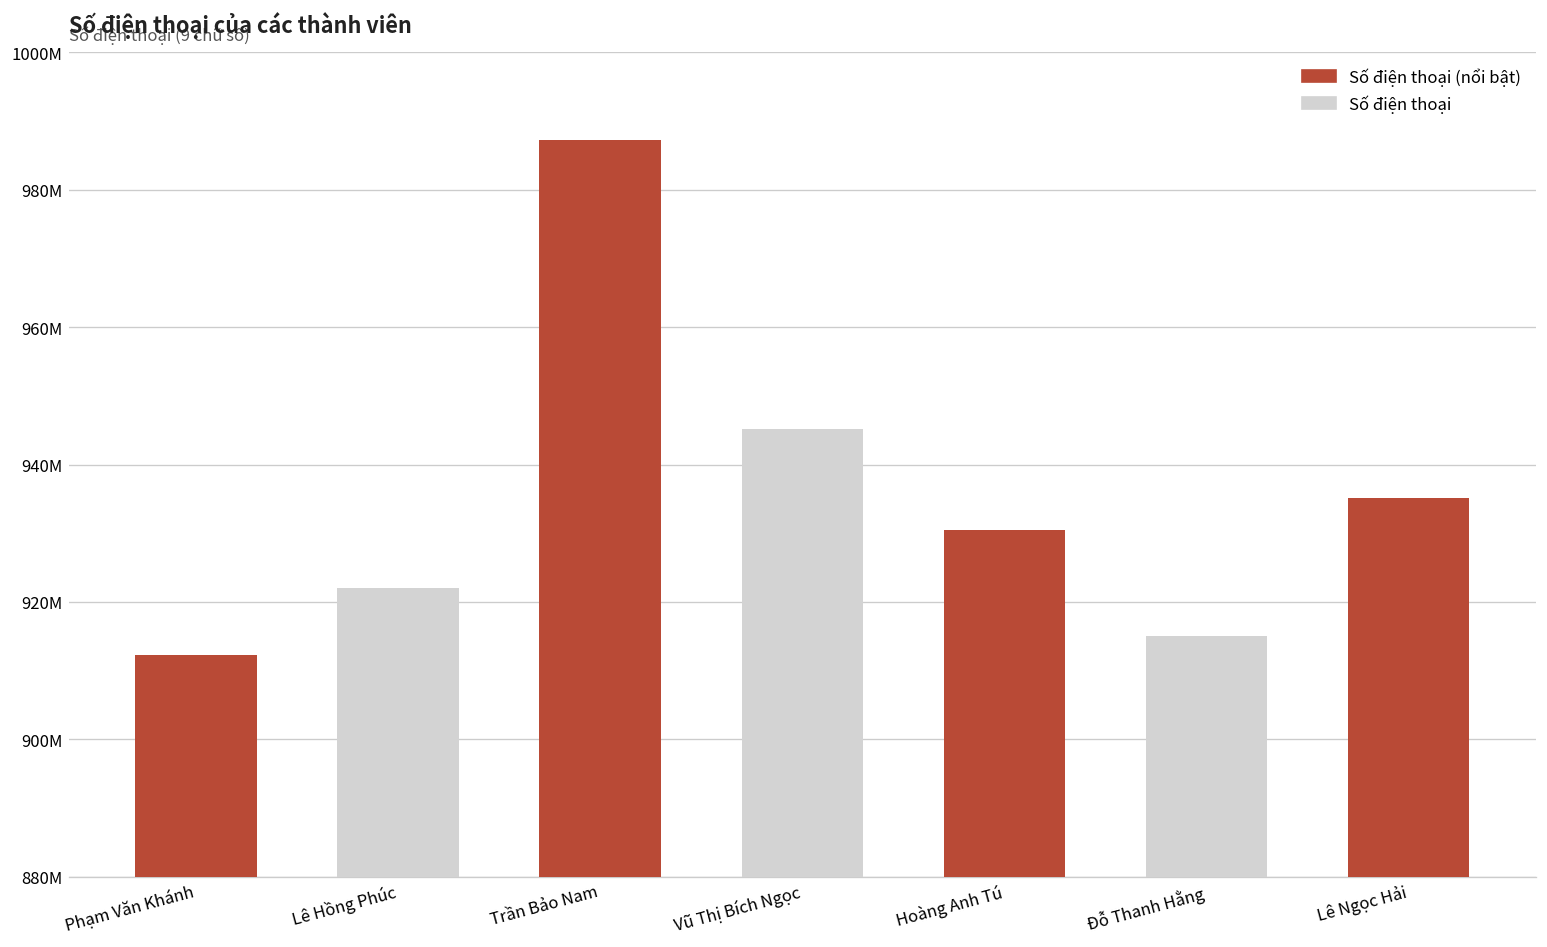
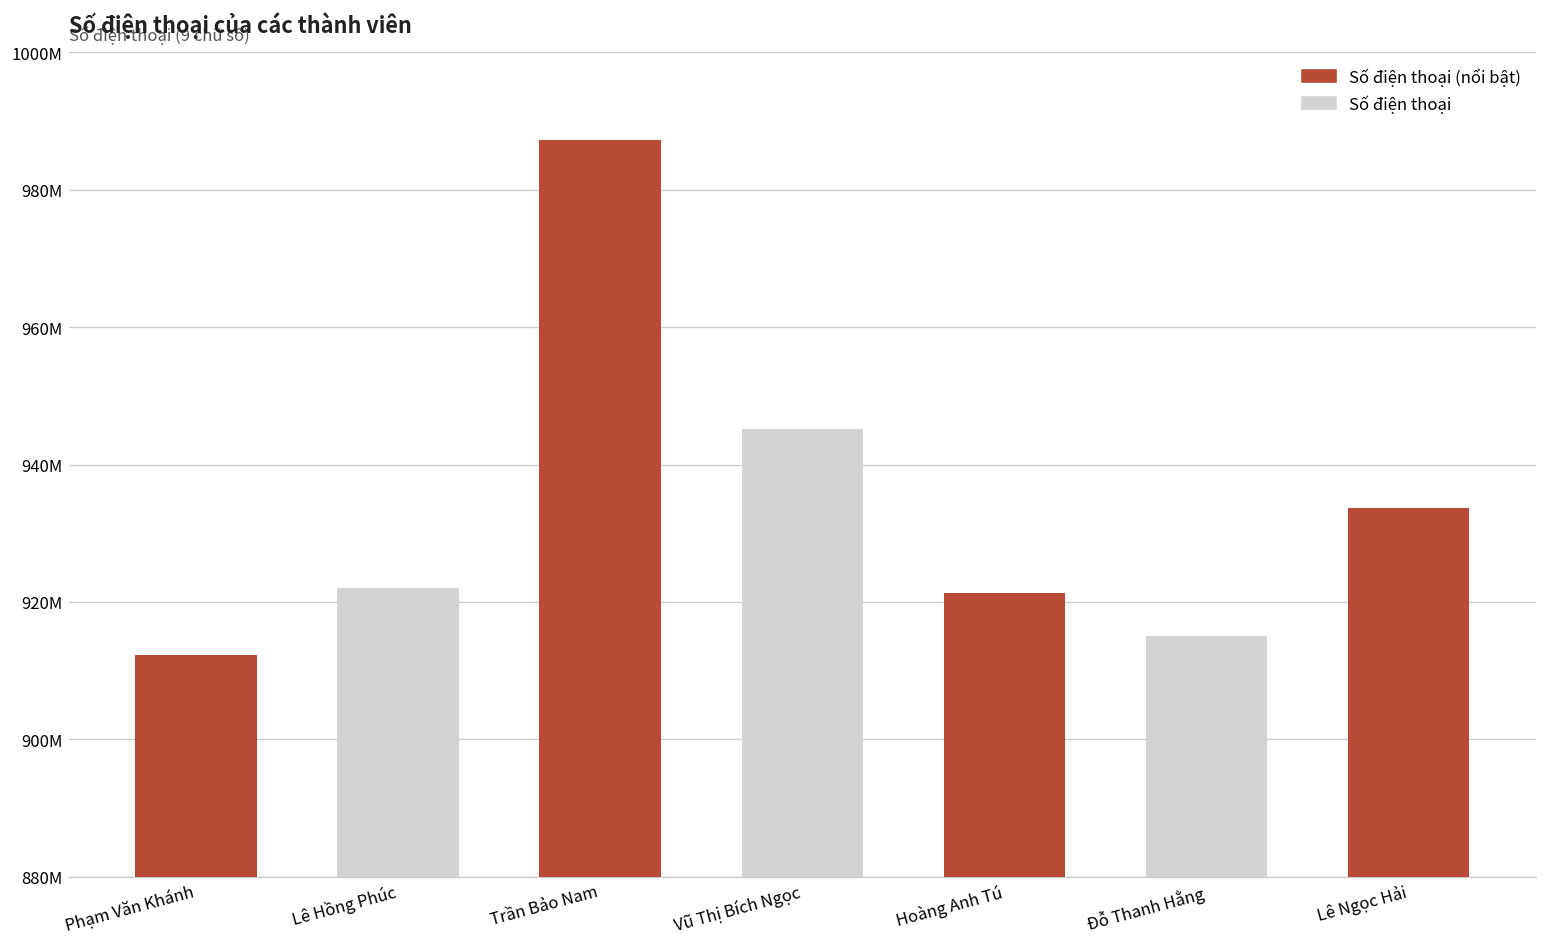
Số điện thoại (nổi bật), Hoàng Anh Tú: 930000000 -> 921000000
Số điện thoại (nổi bật), Lê Ngọc Hải: 935000000 -> 934000000
